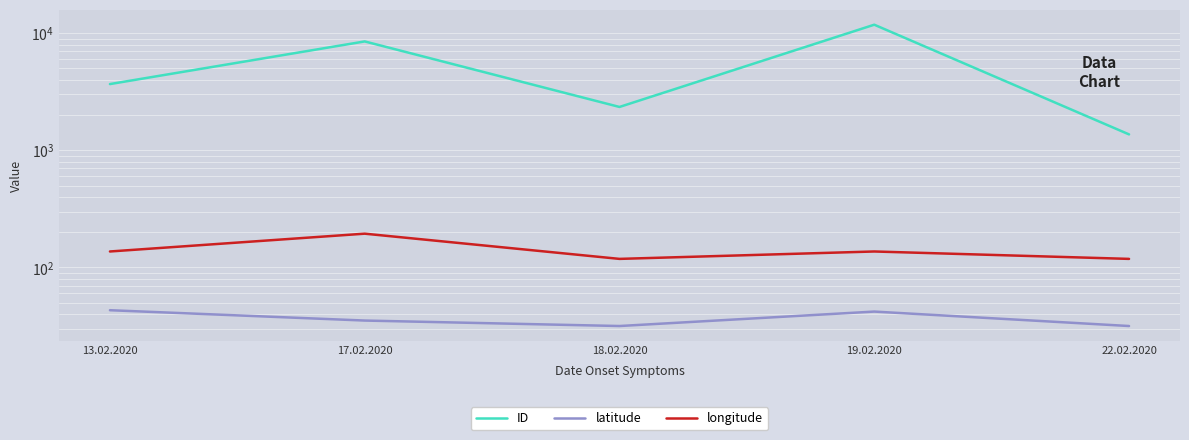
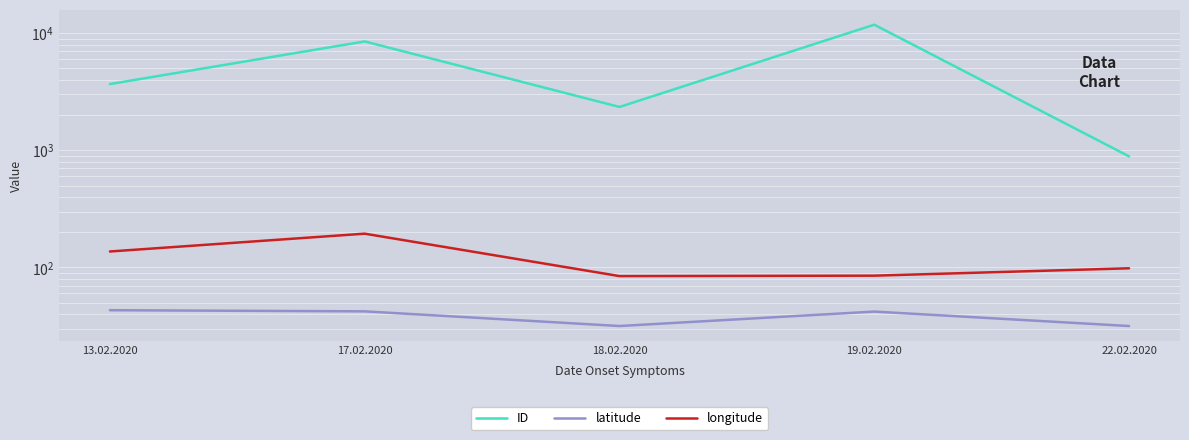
latitude, 17.02.2020: 35 -> 42
longitude, 18.02.2020: 120 -> 80
longitude, 19.02.2020: 140 -> 90
ID, 22.02.2020: 1400 -> 900
longitude, 22.02.2020: 120 -> 100
